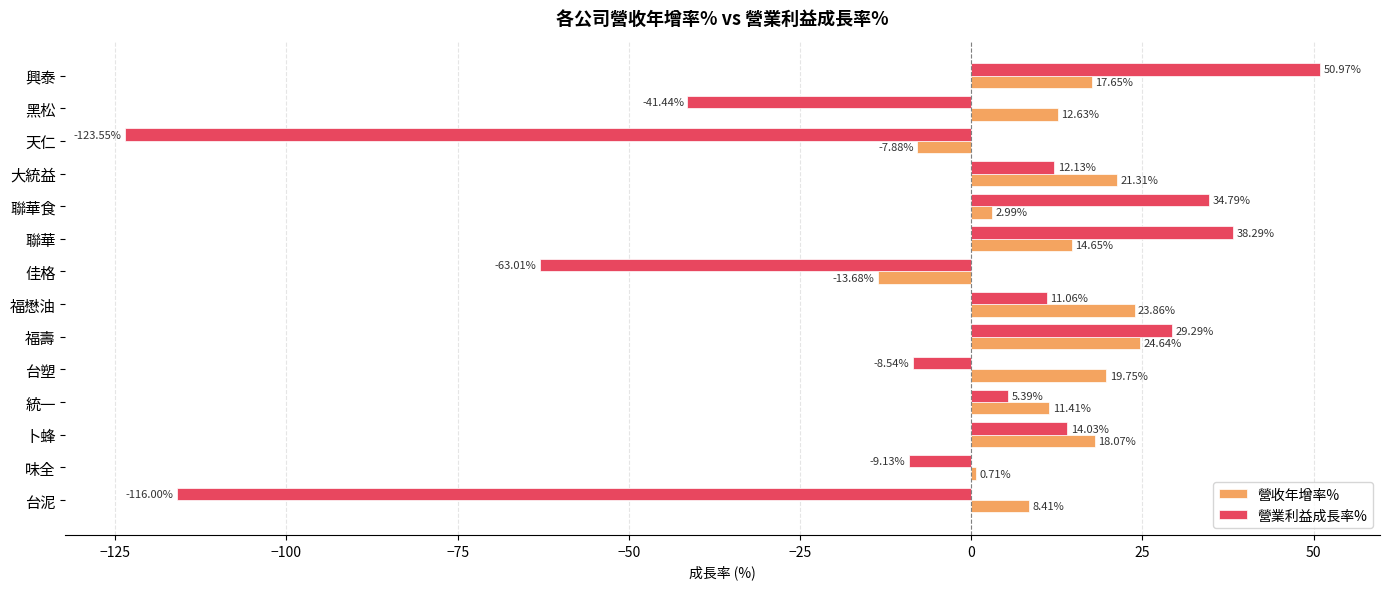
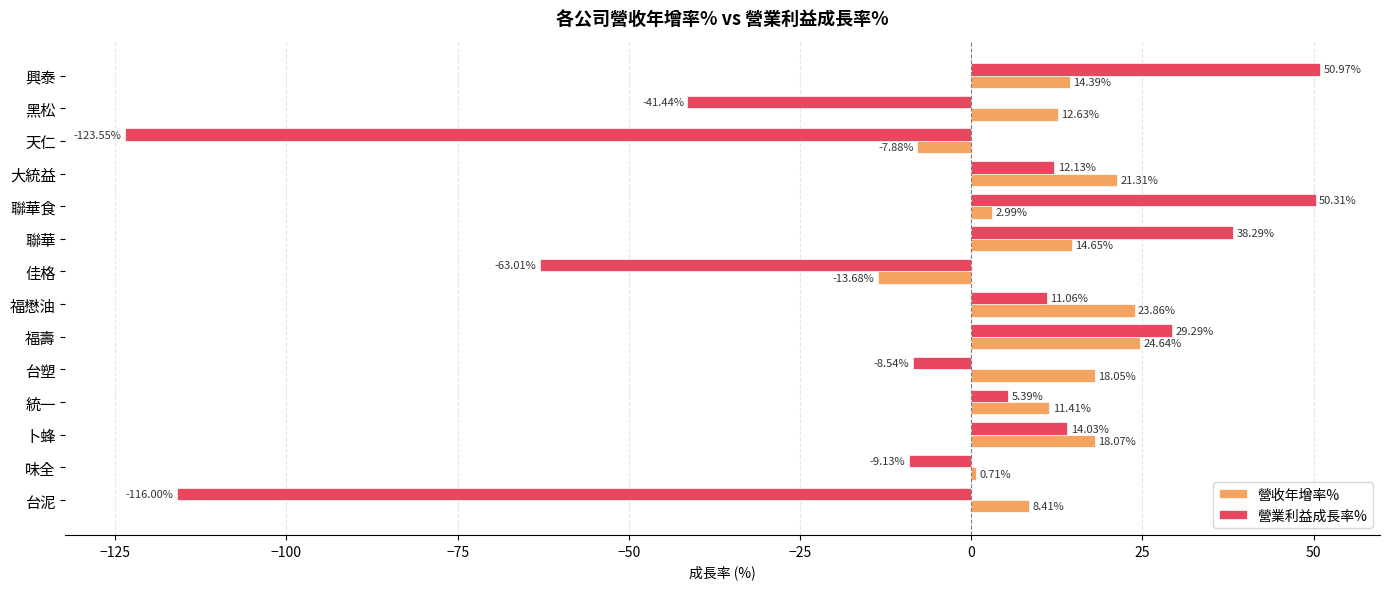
營收年增率%, 興泰: 17.65% -> 14.39%
營業利益成長率%, 聯華食: 34.79% -> 50.31%
營收年增率%, 台塑: 19.75% -> 18.05%
